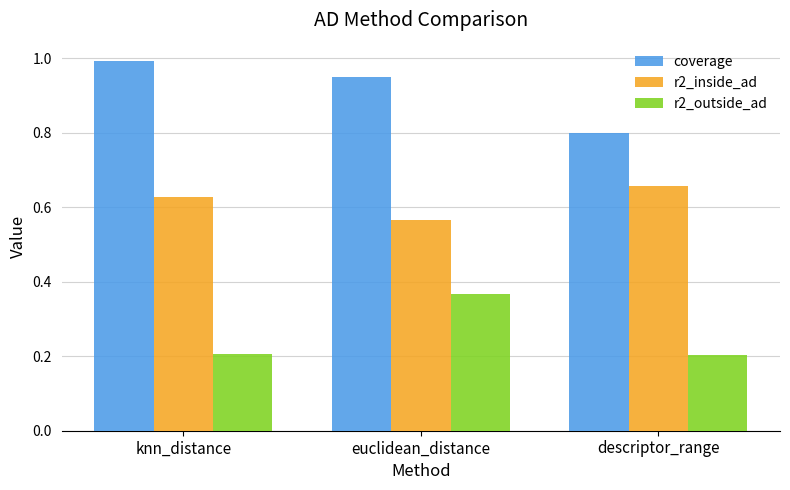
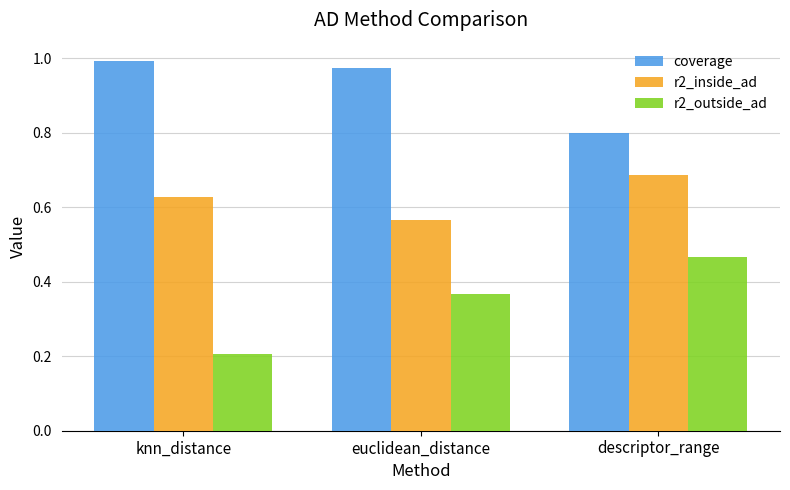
coverage, euclidean_distance: 0.95 -> 0.97
r2_inside_ad, descriptor_range: 0.66 -> 0.69
r2_outside_ad, descriptor_range: 0.20 -> 0.47
